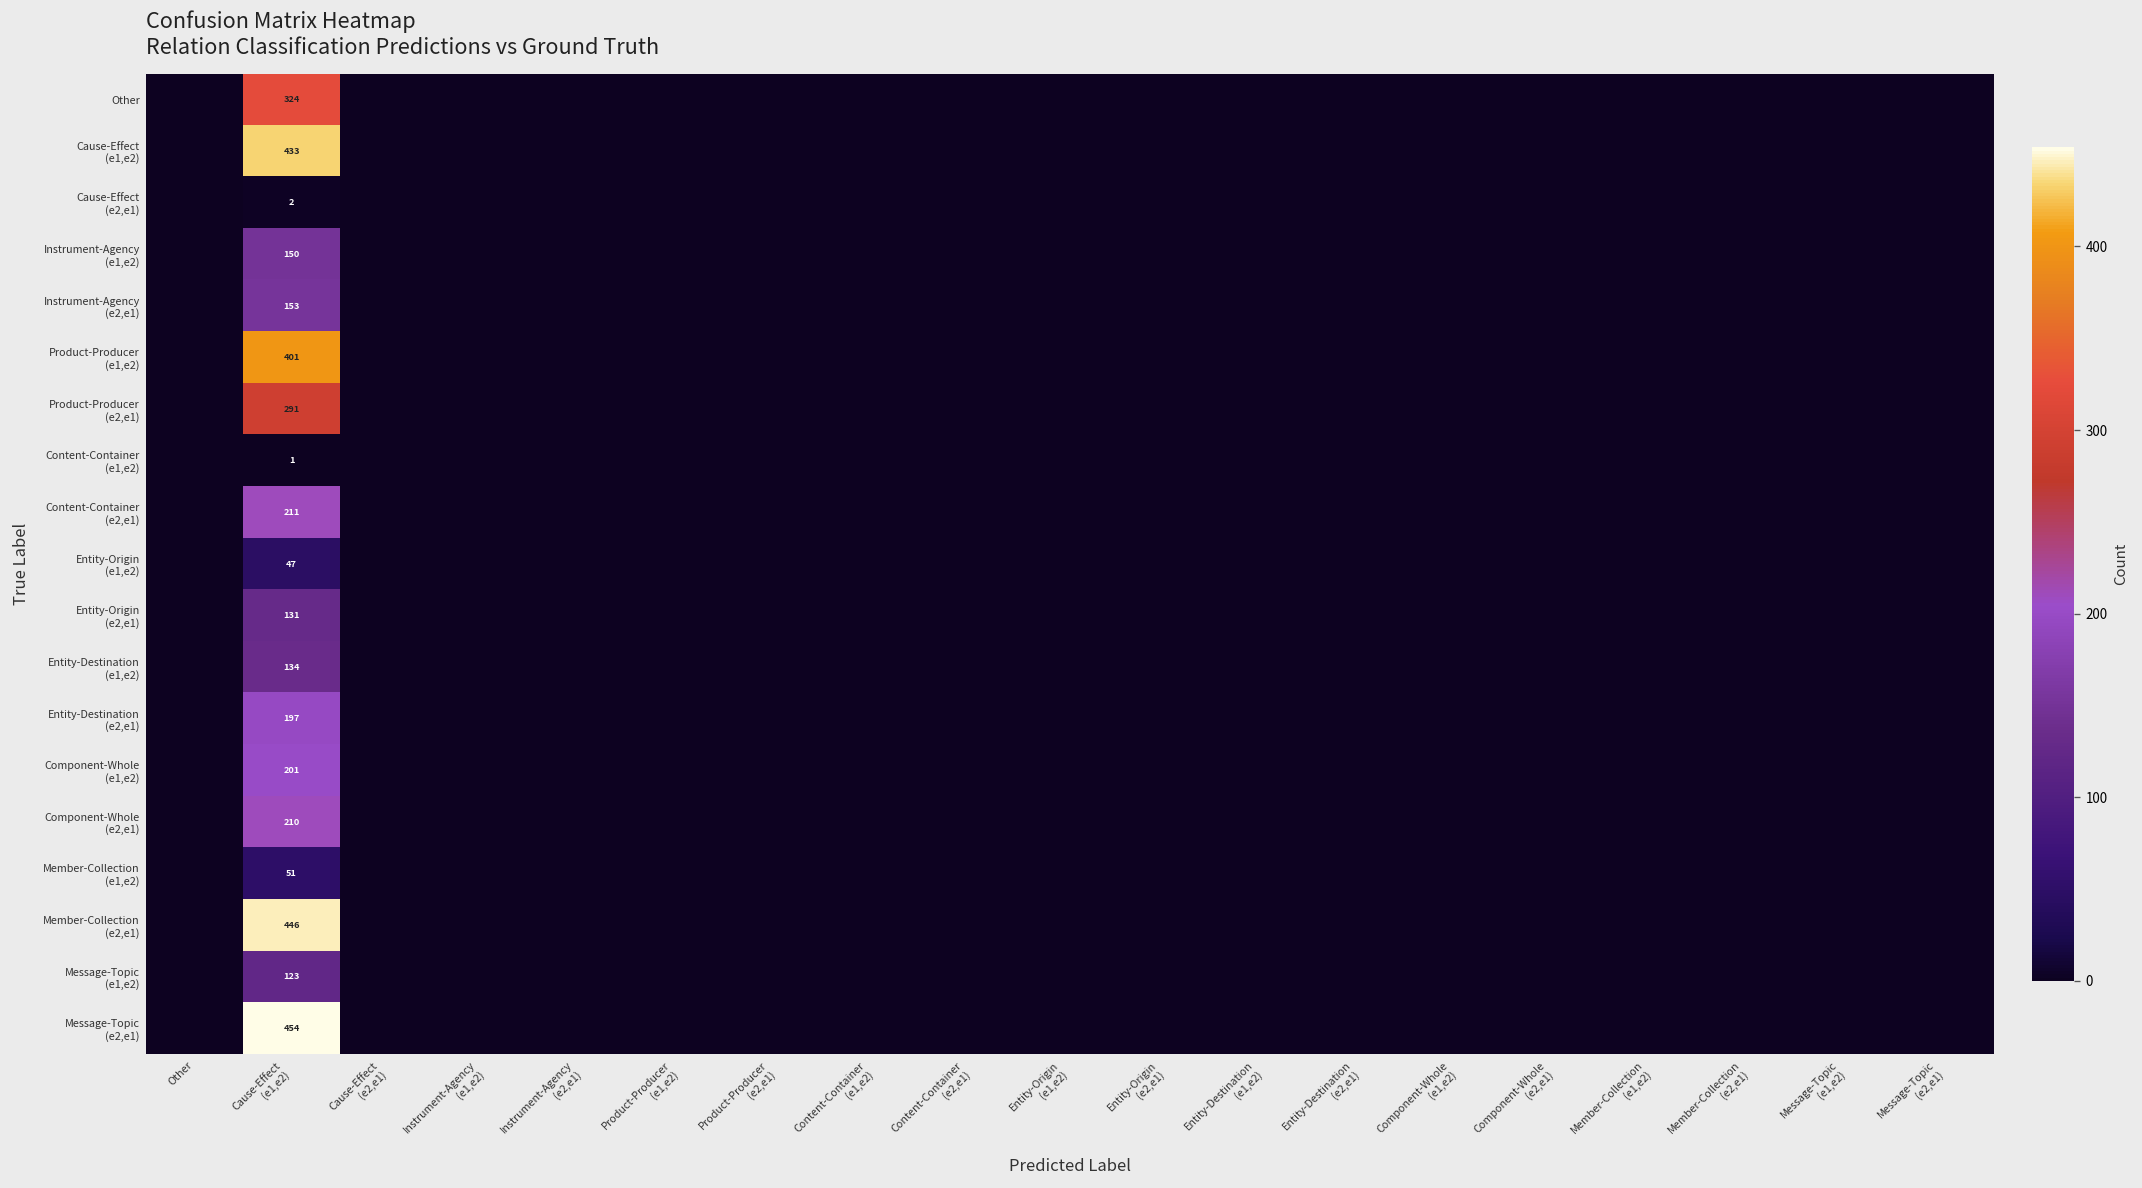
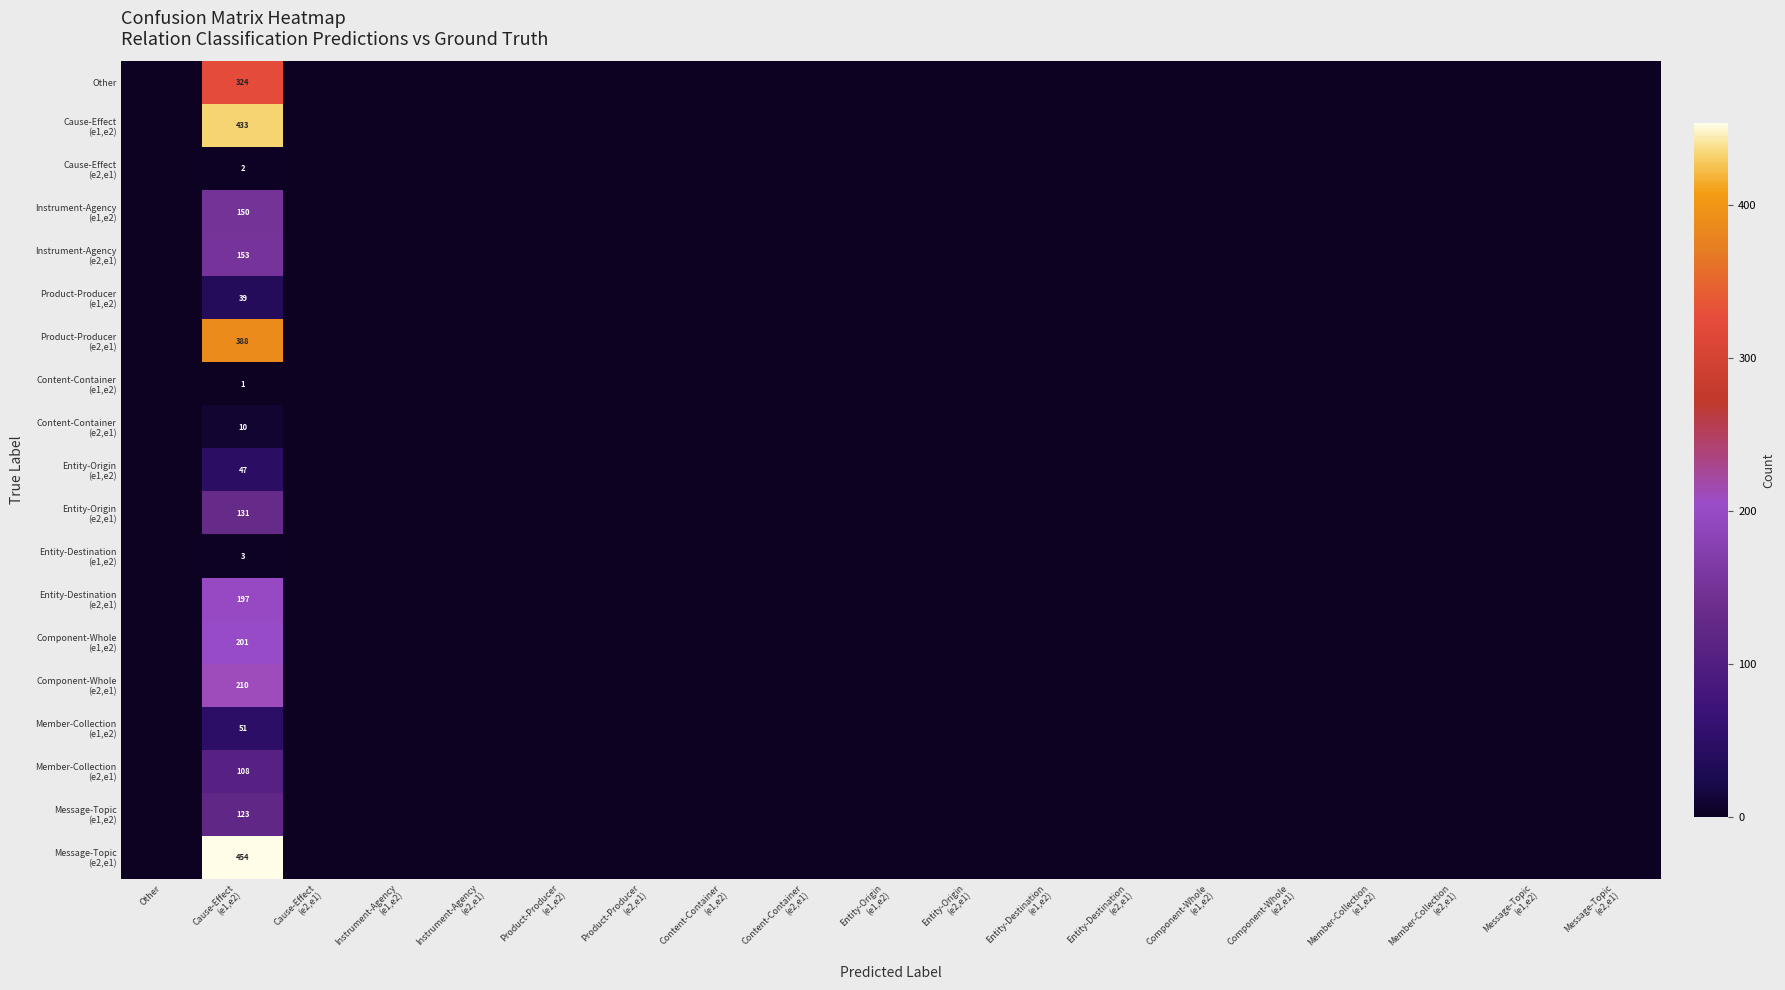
Product-Producer (e1,e2), Cause-Effect (e1,e2): 401 -> 39
Product-Producer (e2,e1), Cause-Effect (e1,e2): 291 -> 388
Content-Container (e2,e1), Cause-Effect (e1,e2): 211 -> 10
Entity-Destination (e1,e2), Cause-Effect (e1,e2): 134 -> 3
Member-Collection (e2,e1), Cause-Effect (e1,e2): 446 -> 108
